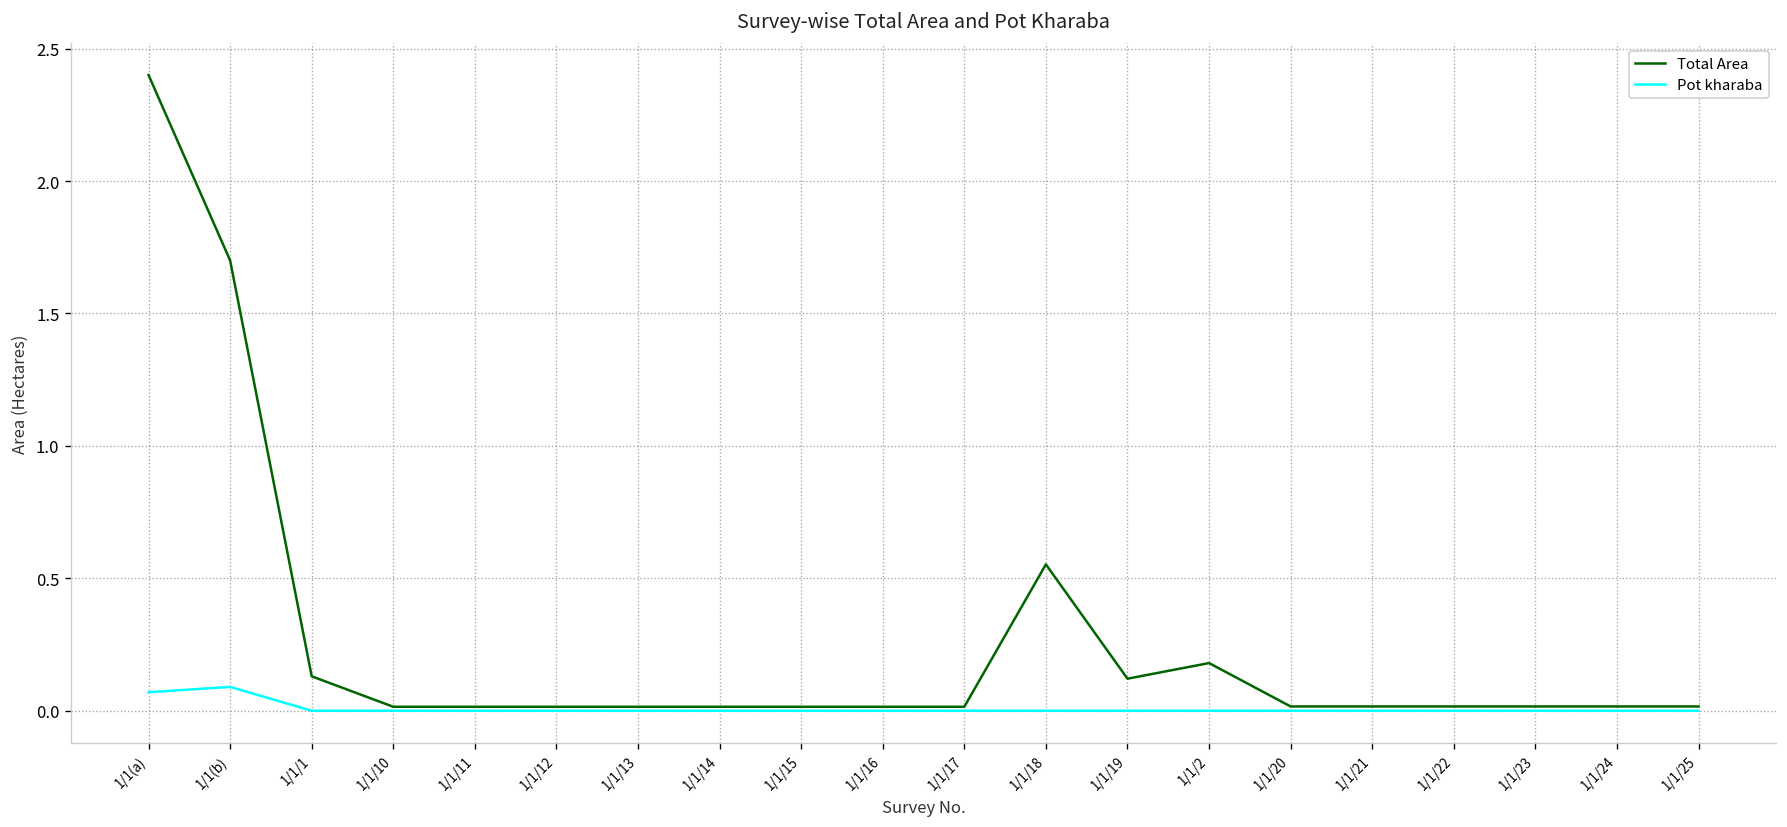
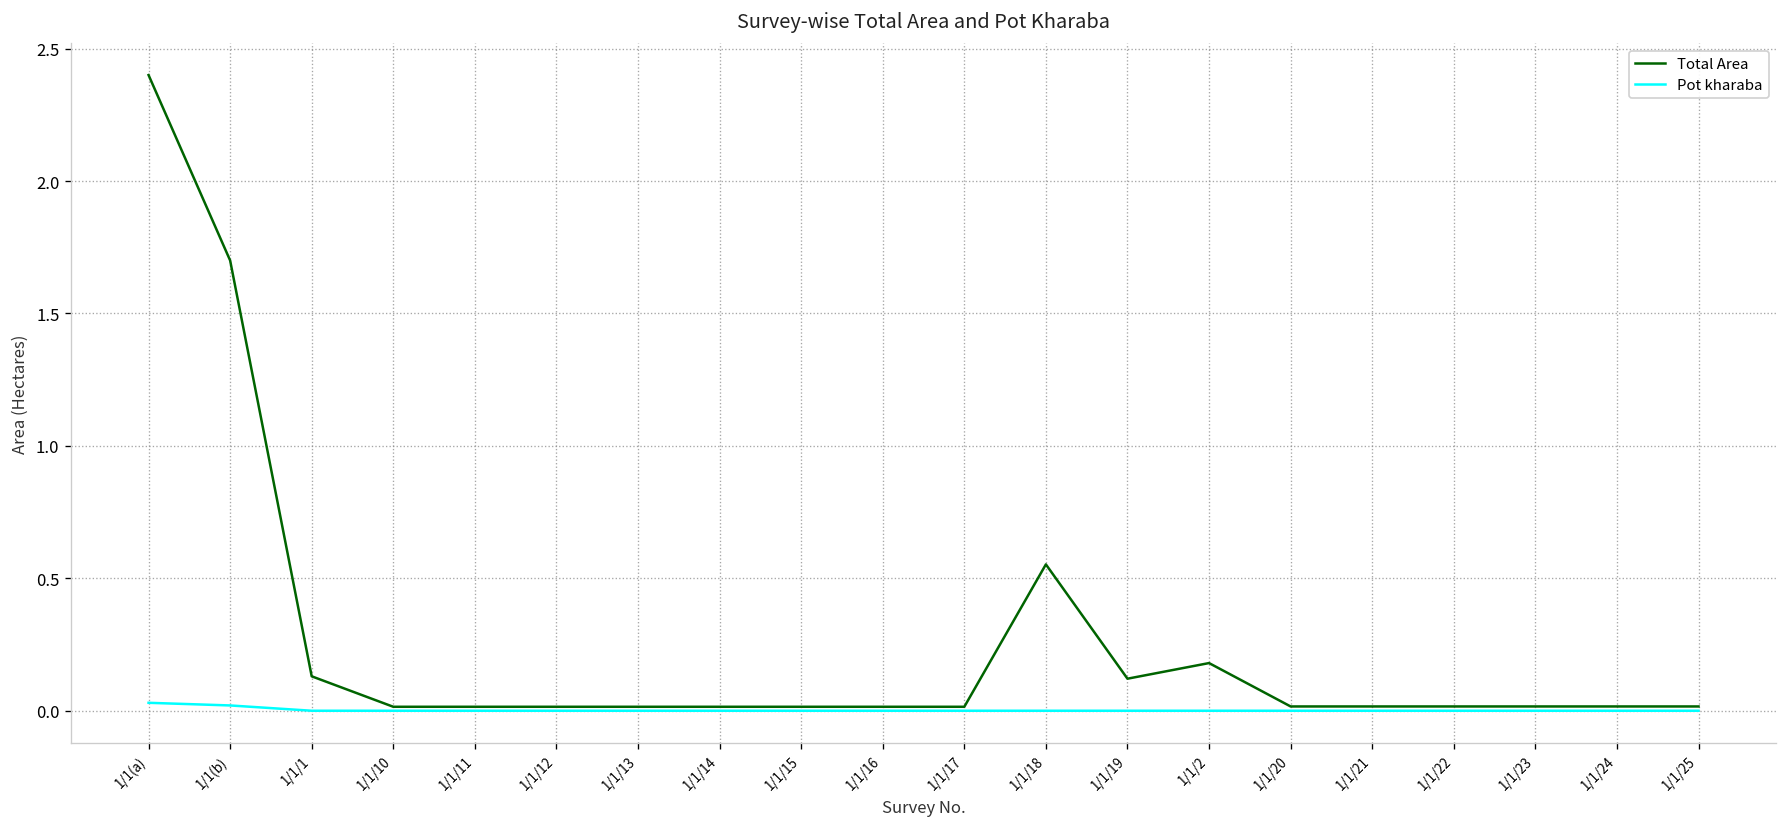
Pot kharaba, 1/1(a): 0.07 -> 0.03
Pot kharaba, 1/1(b): 0.09 -> 0.02
